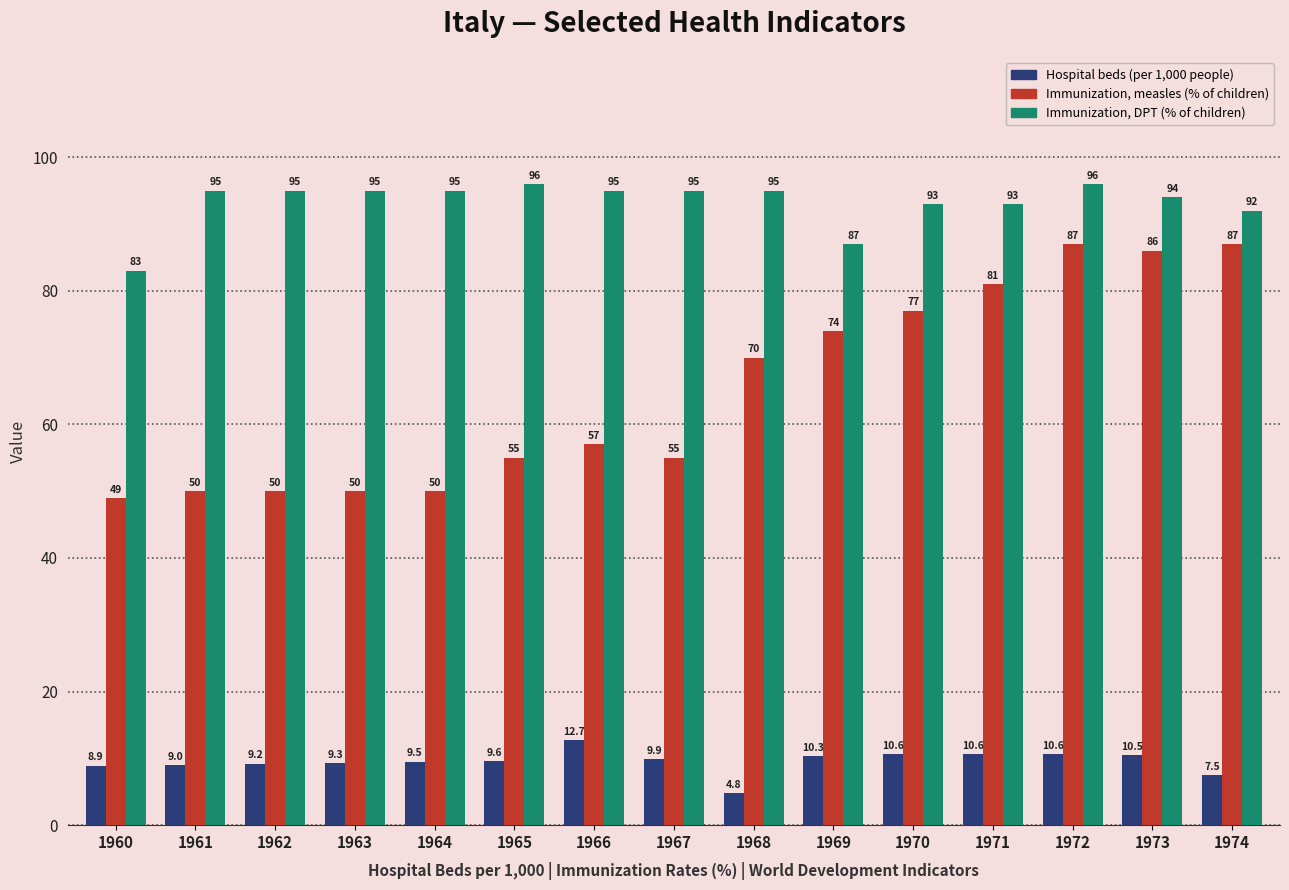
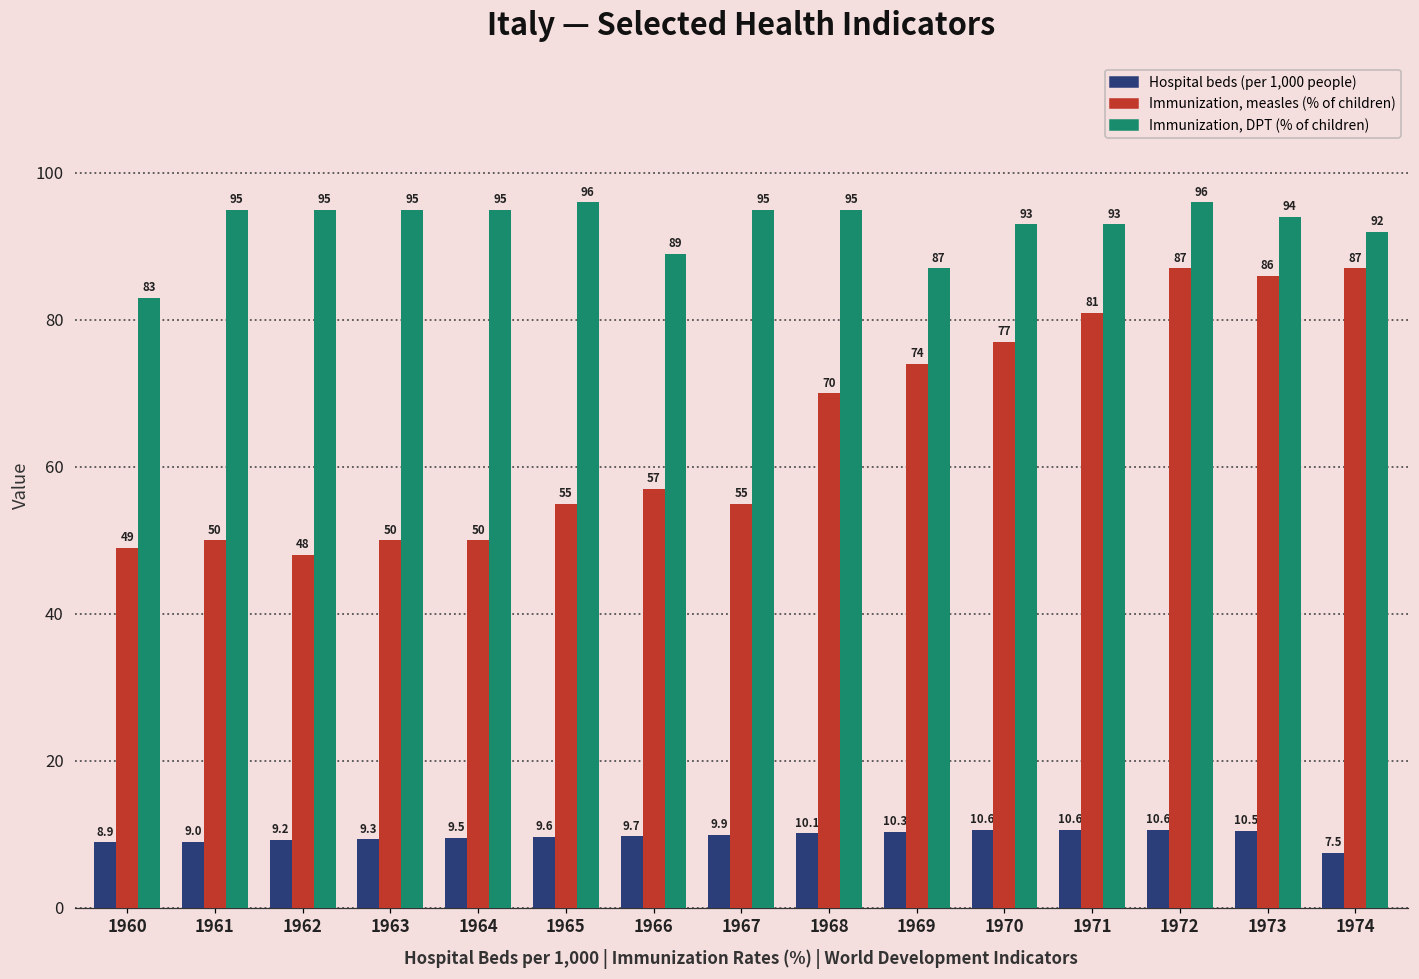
Immunization, measles (% of children), 1962: 50 -> 48
Hospital beds (per 1,000 people), 1966: 12.7 -> 9.7
Immunization, DPT (% of children), 1966: 95 -> 89
Hospital beds (per 1,000 people), 1968: 4.8 -> 10.1
